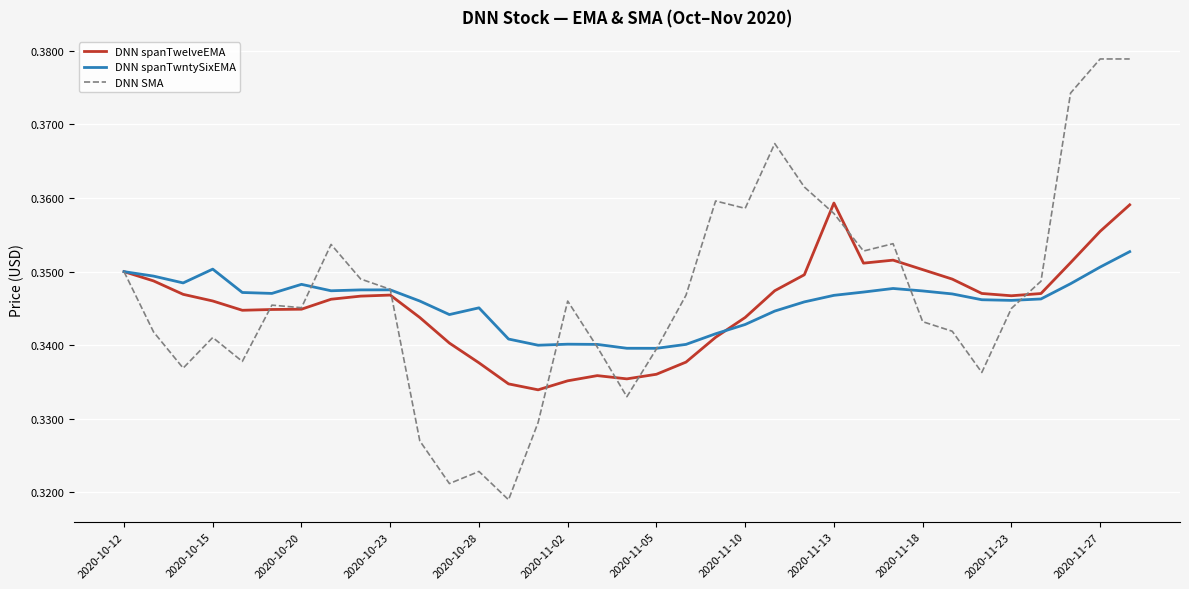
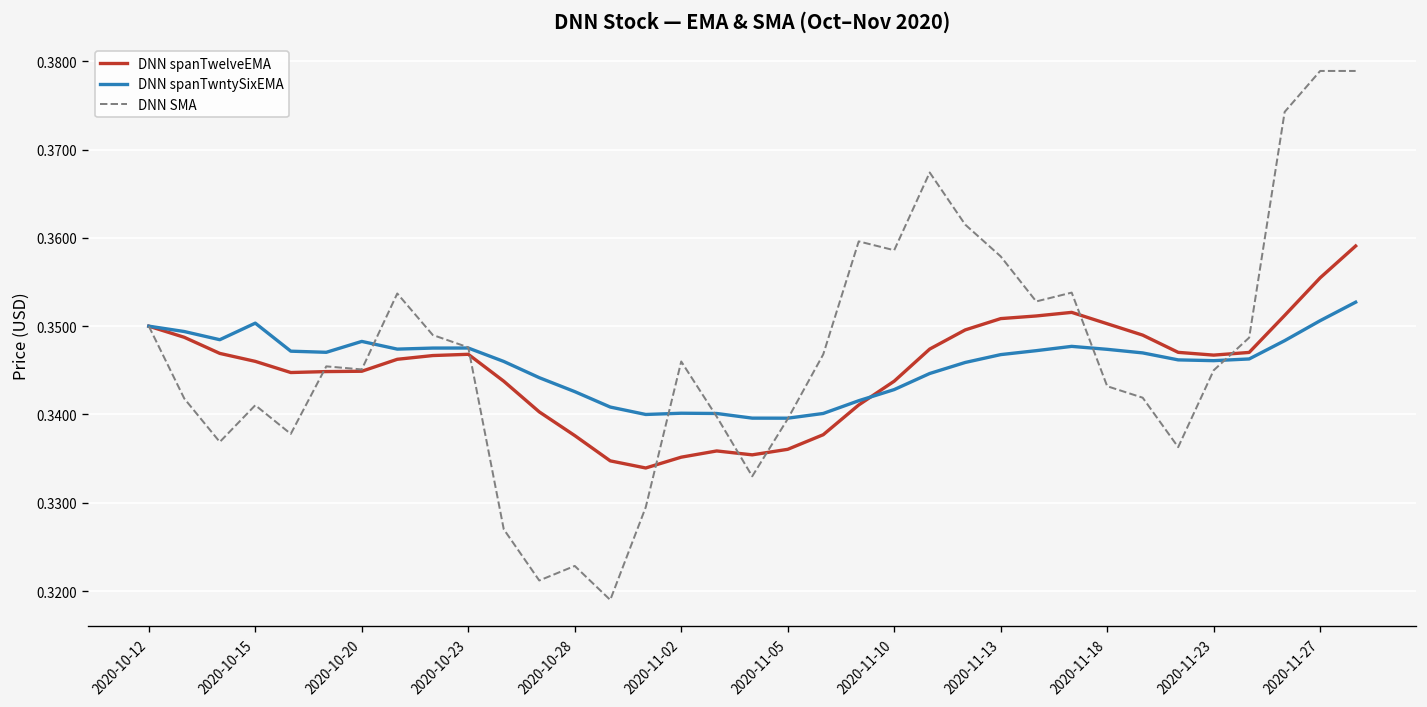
DNN spanTwntySixEMA, 2020-10-28: 0.345 -> 0.343
DNN spanTwelveEMA, 2020-11-13: 0.359 -> 0.351
